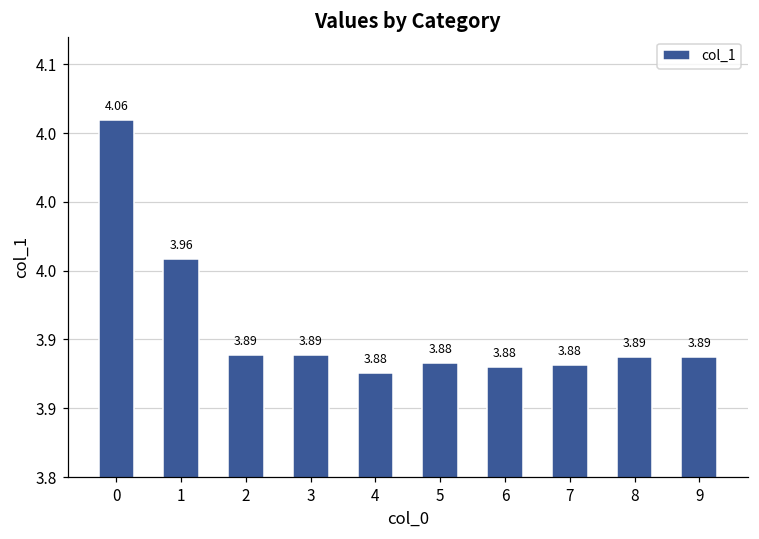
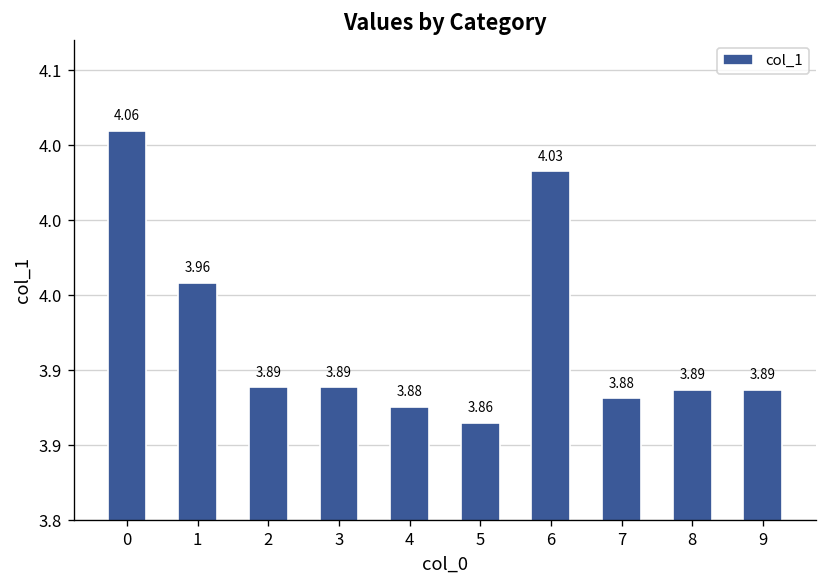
5: 3.88 -> 3.86
6: 3.88 -> 4.03
